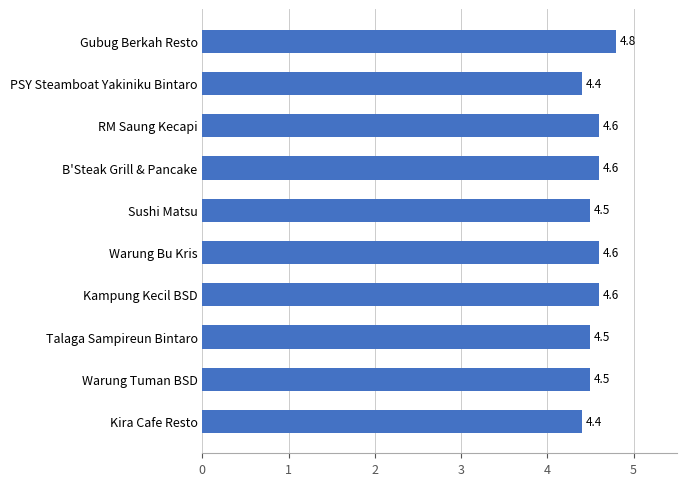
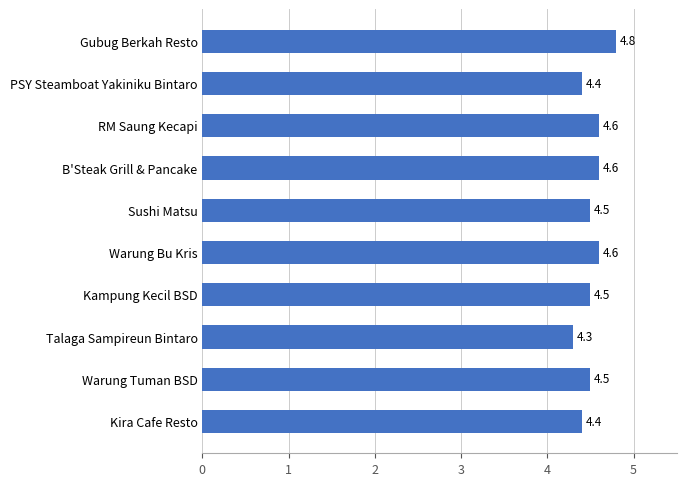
Kampung Kecil BSD: 4.6 -> 4.5
Talaga Sampireun Bintaro: 4.5 -> 4.3
